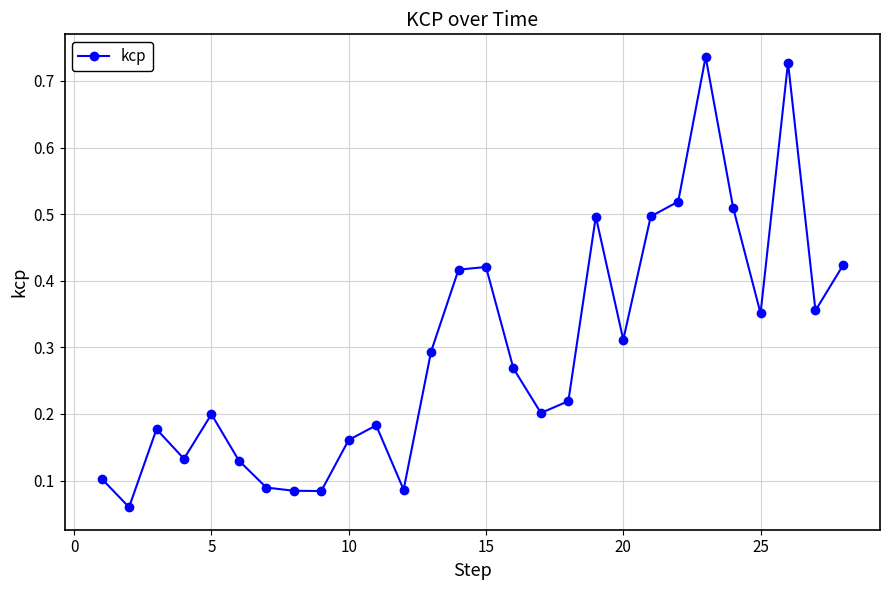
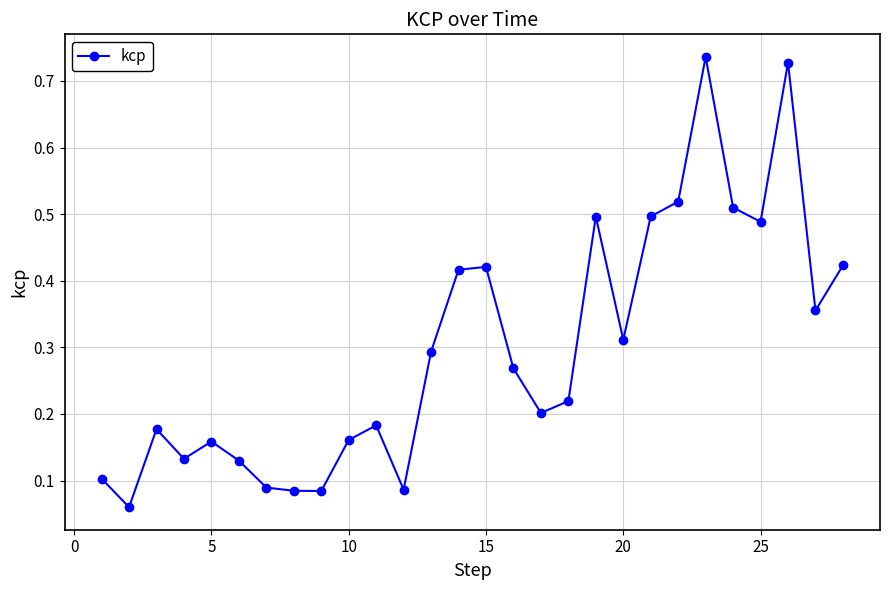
5: 0.20 -> 0.16
25: 0.35 -> 0.49
